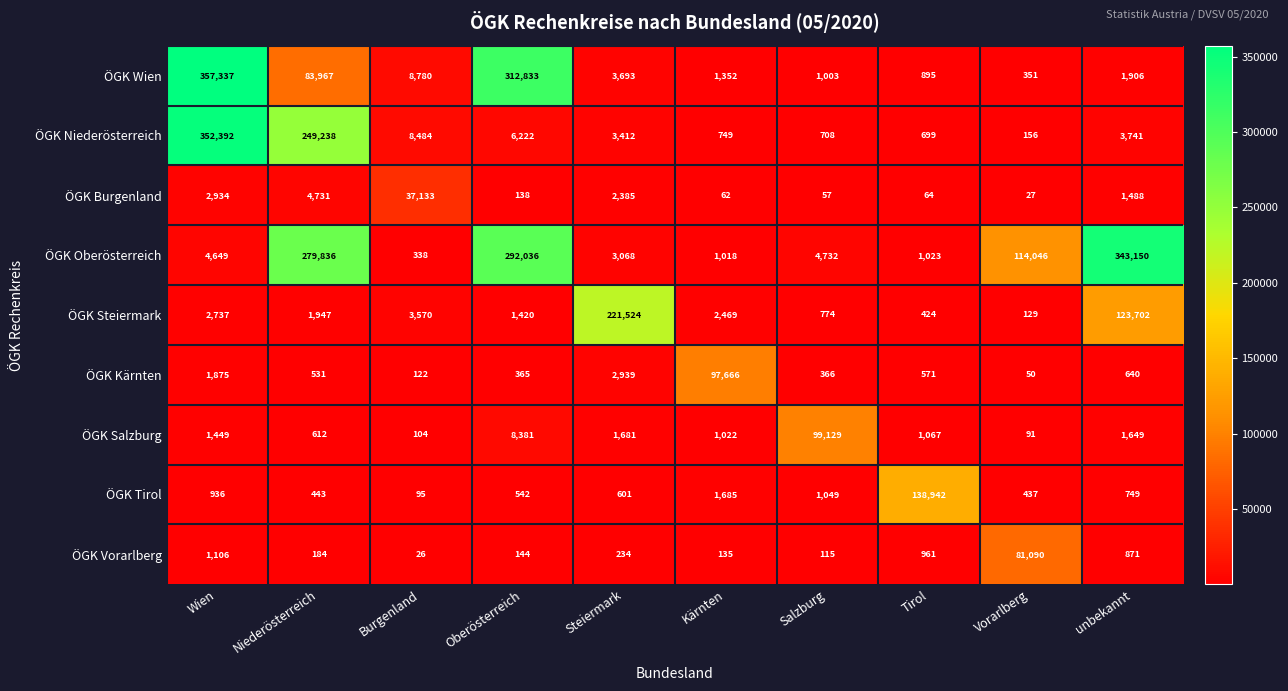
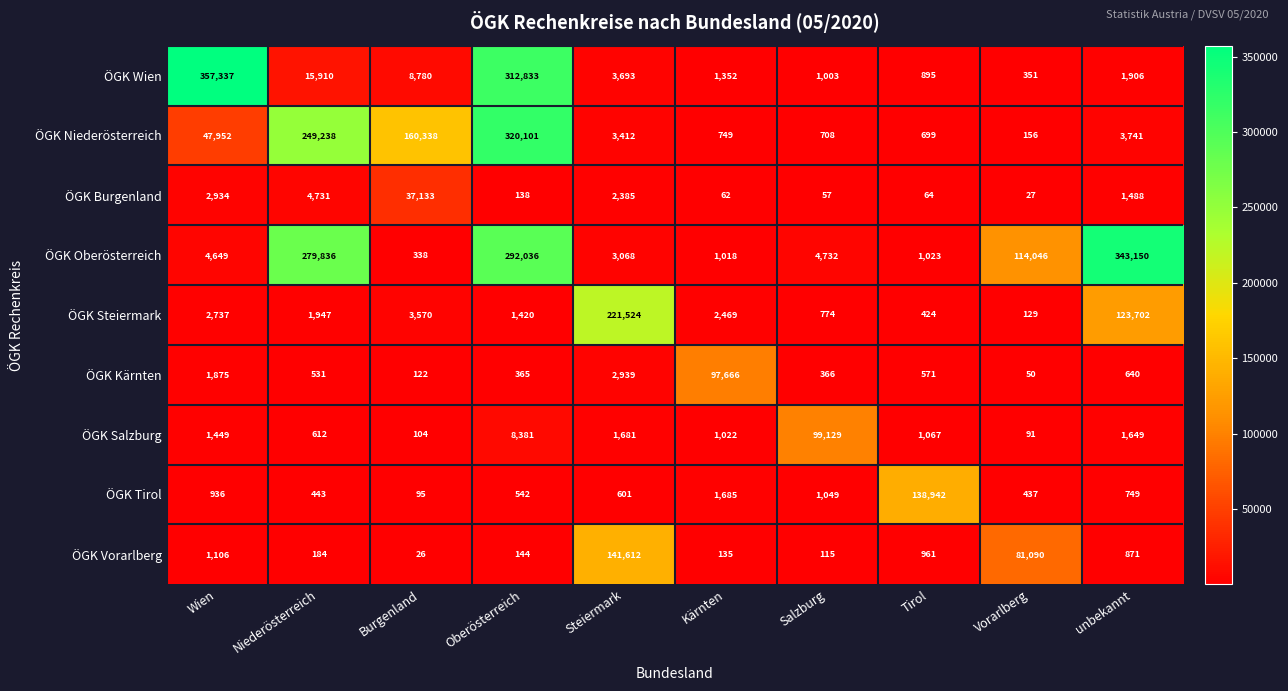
ÖGK Wien, Niederösterreich: 83,967 -> 15,910
ÖGK Niederösterreich, Wien: 352,392 -> 47,952
ÖGK Niederösterreich, Burgenland: 8,484 -> 160,338
ÖGK Niederösterreich, Oberösterreich: 6,222 -> 320,101
ÖGK Vorarlberg, Steiermark: 234 -> 141,612
